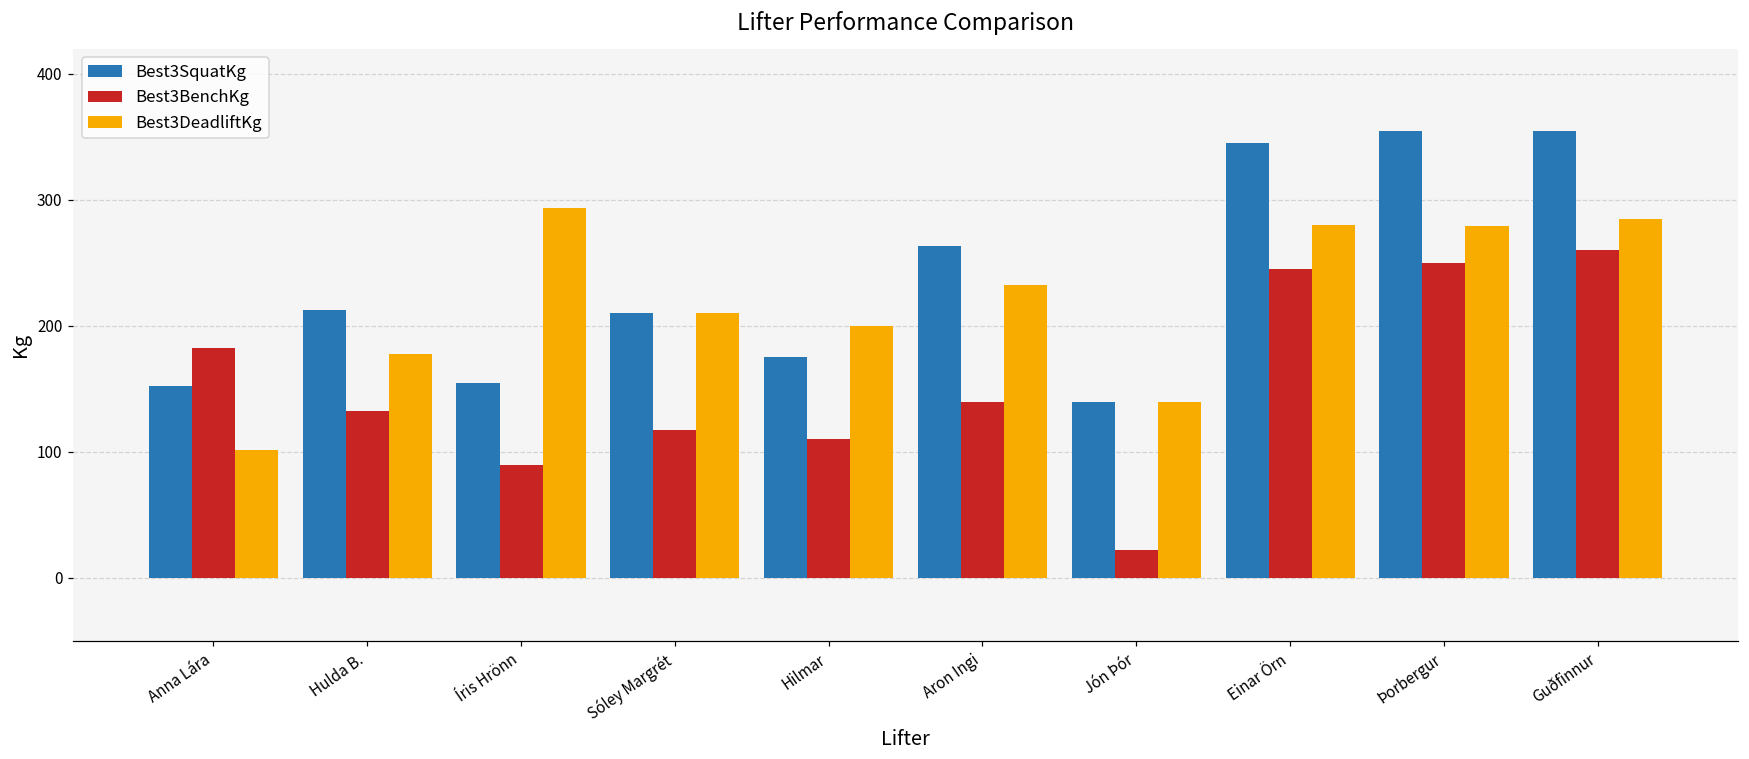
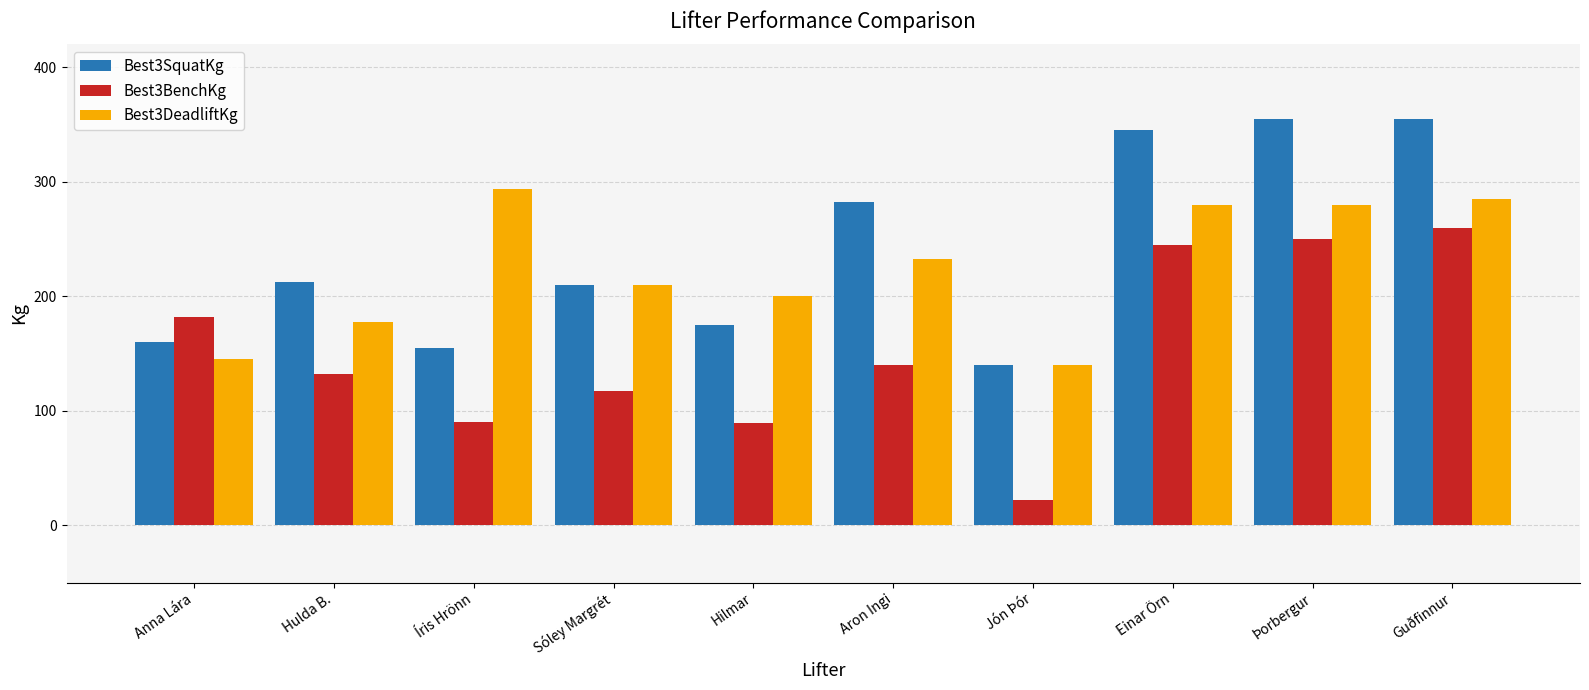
Best3SquatKg, Anna Lára: 152 -> 160
Best3DeadliftKg, Anna Lára: 101 -> 145
Best3BenchKg, Hilmar: 110 -> 90
Best3SquatKg, Aron Ingi: 264 -> 282
